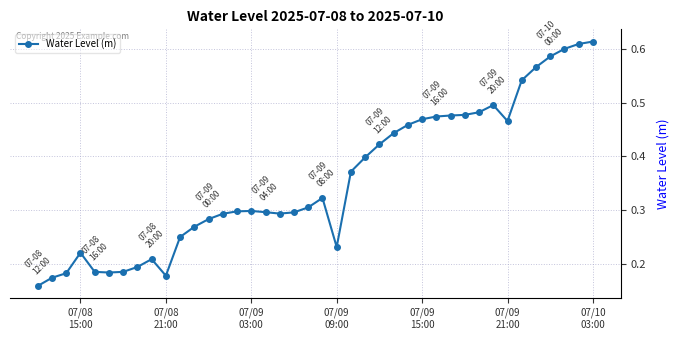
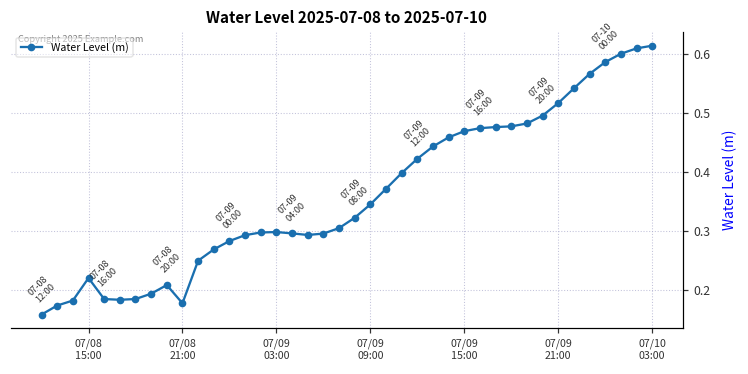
07/09 09:00: 0.23 -> 0.35
07/09 21:00: 0.47 -> 0.52
